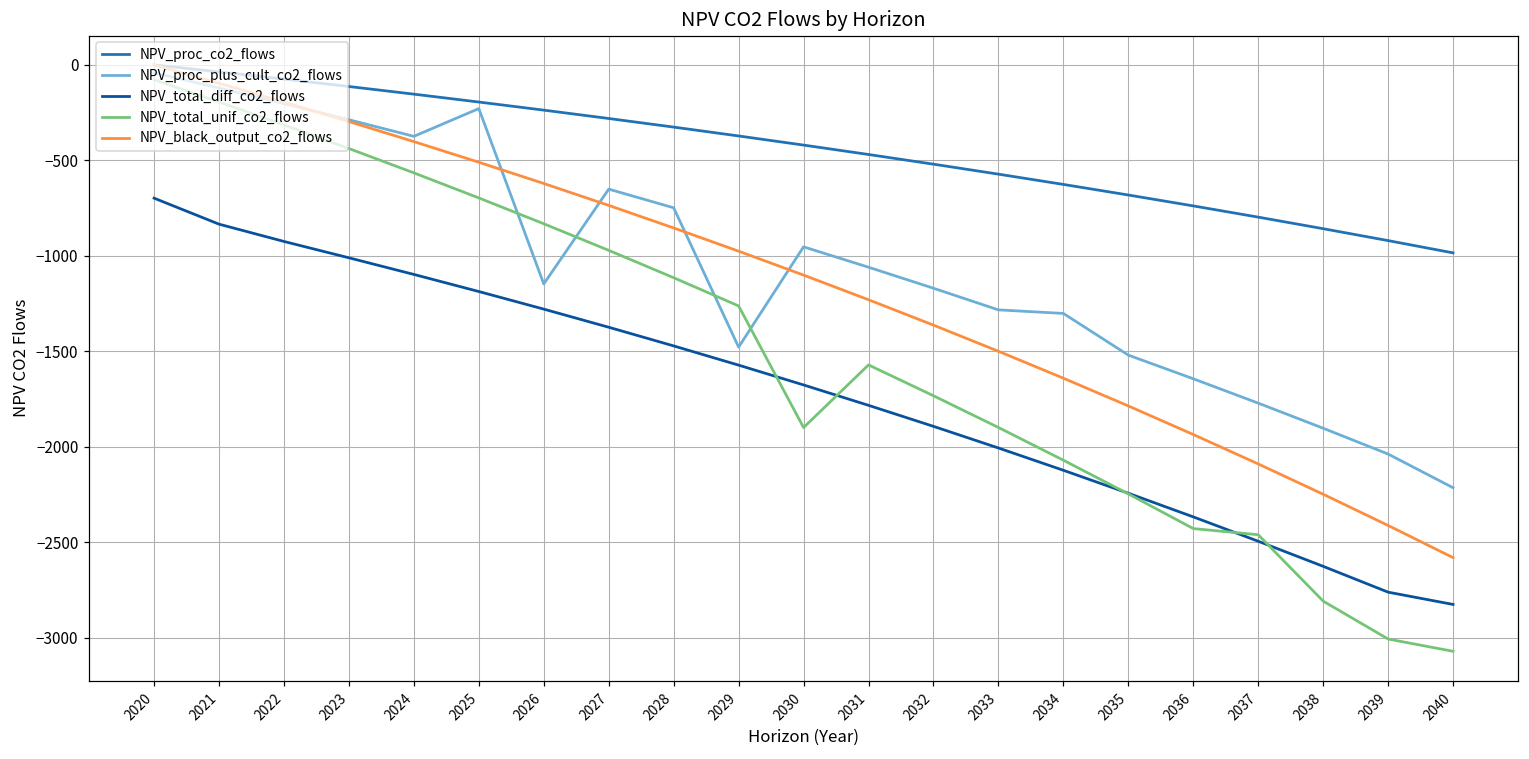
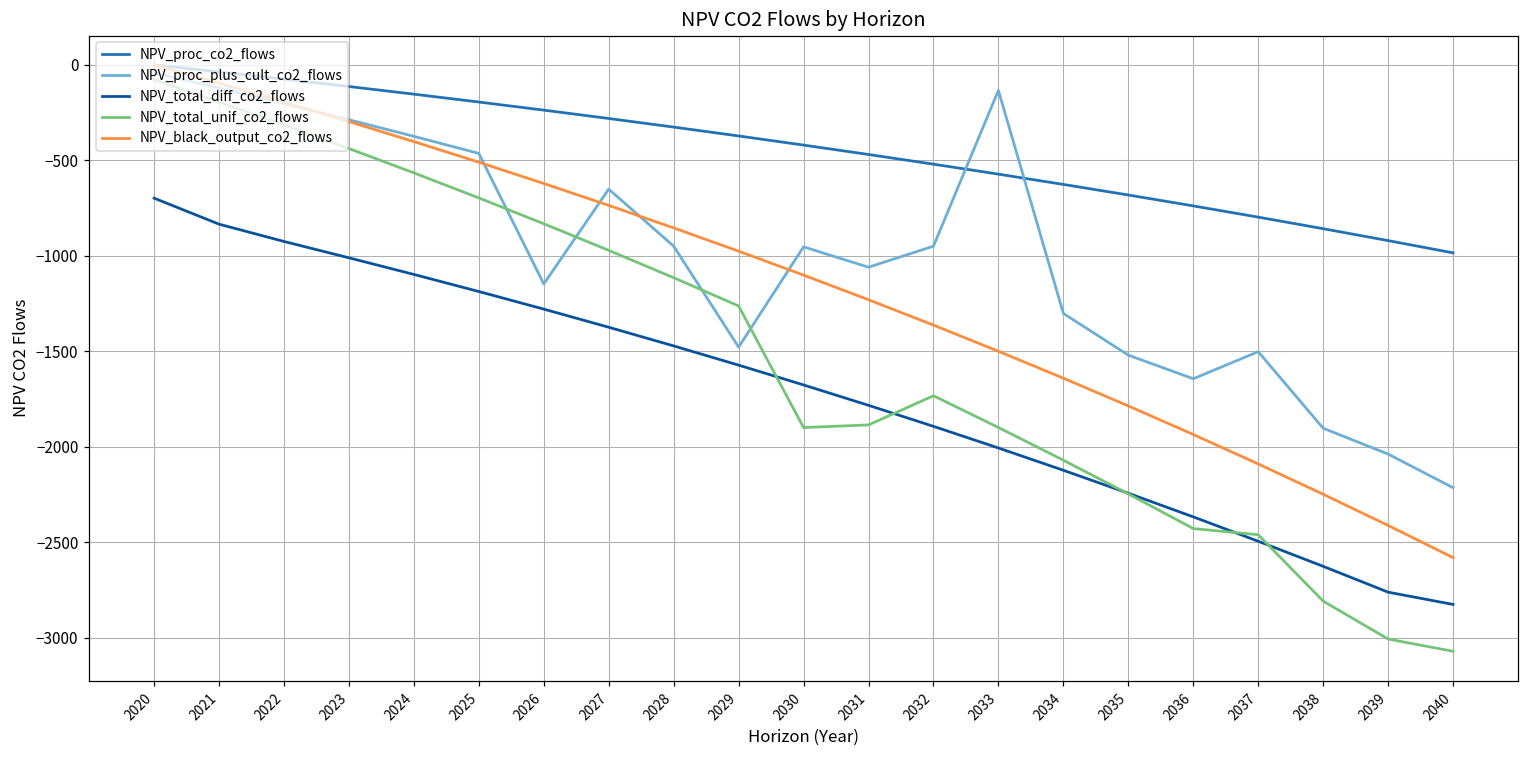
NPV_proc_plus_cult_co2_flows, 2025: -230 -> -460
NPV_proc_plus_cult_co2_flows, 2028: -750 -> -950
NPV_total_unif_co2_flows, 2031: -1570 -> -1890
NPV_proc_plus_cult_co2_flows, 2032: -1170 -> -950
NPV_proc_plus_cult_co2_flows, 2033: -1280 -> -130
NPV_proc_plus_cult_co2_flows, 2037: -1770 -> -1500
